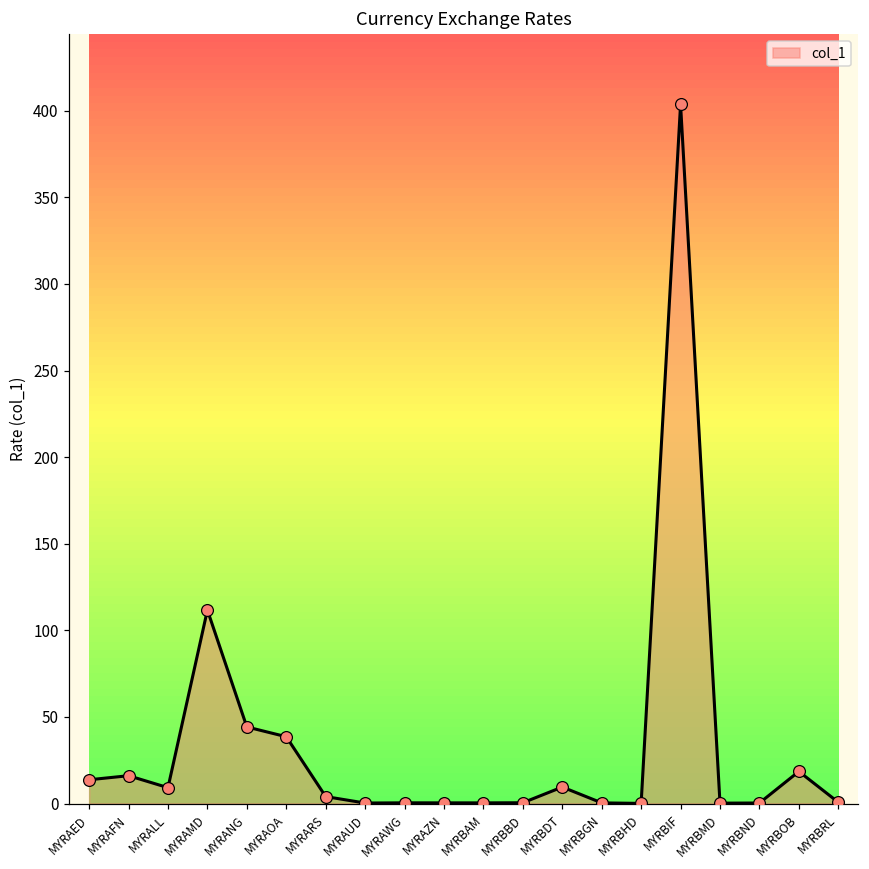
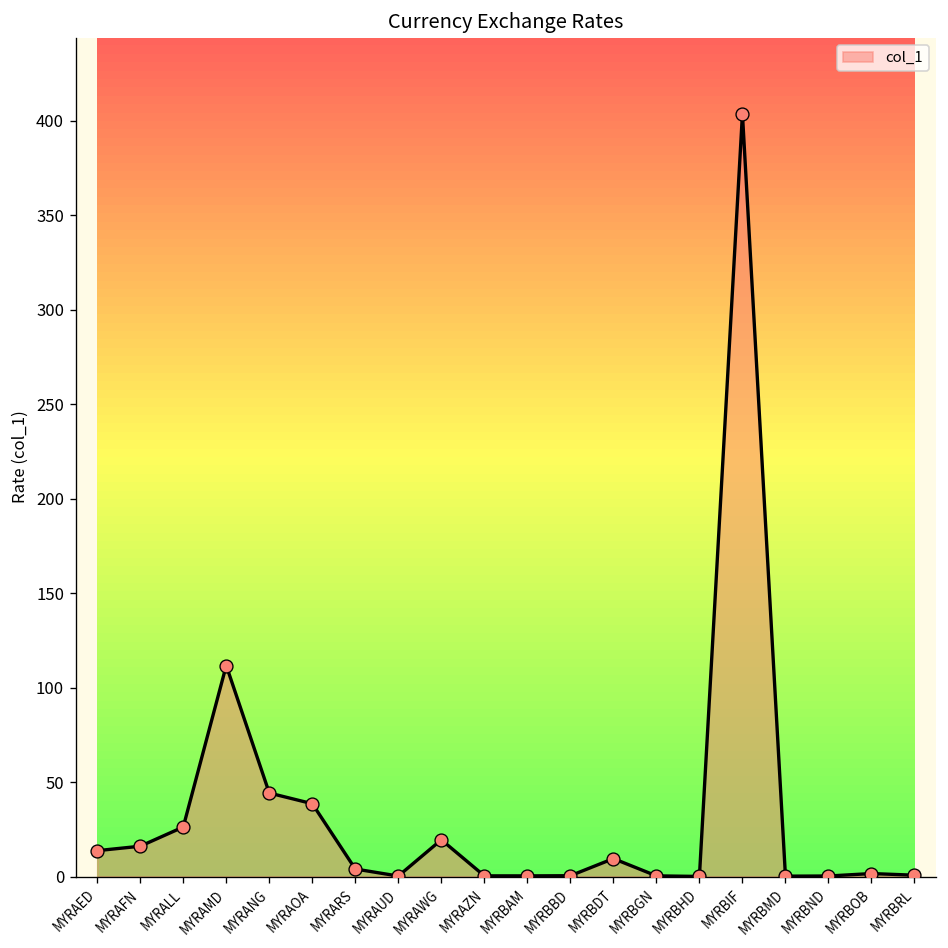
MYRALL: 9 -> 26
MYRAWG: 0 -> 19
MYRBOB: 19 -> 2
